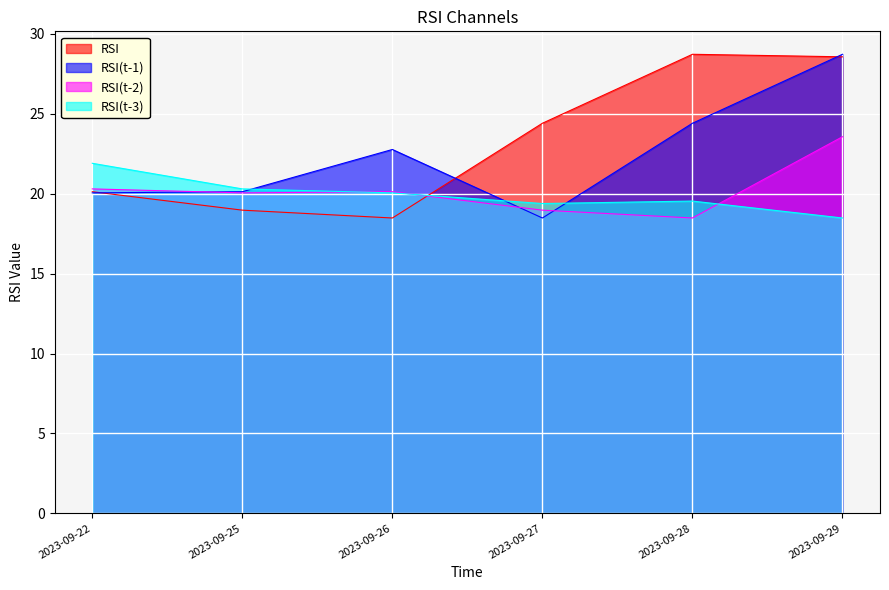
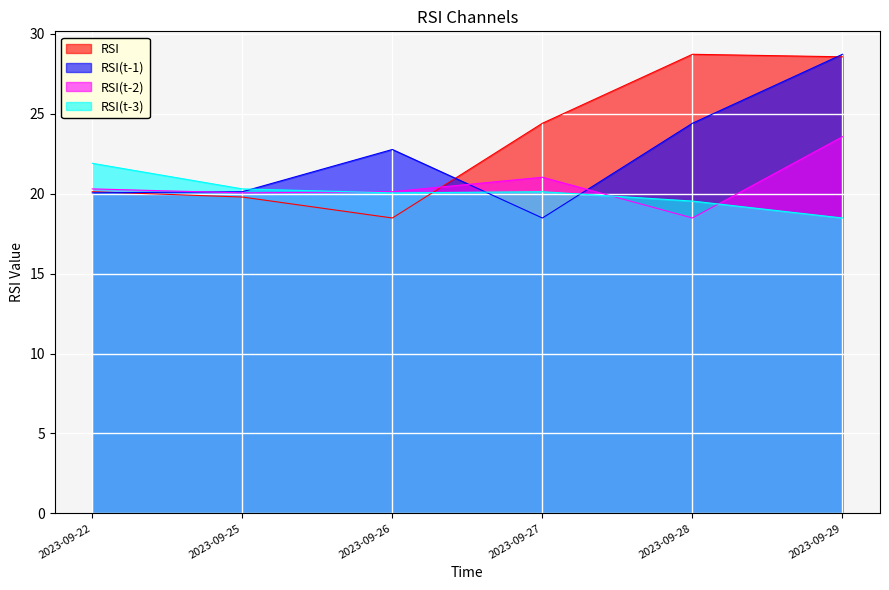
RSI, 2023-09-25: 19.0 -> 19.8
RSI(t-2), 2023-09-27: 19.0 -> 21.0
RSI(t-3), 2023-09-27: 19.4 -> 20.1
